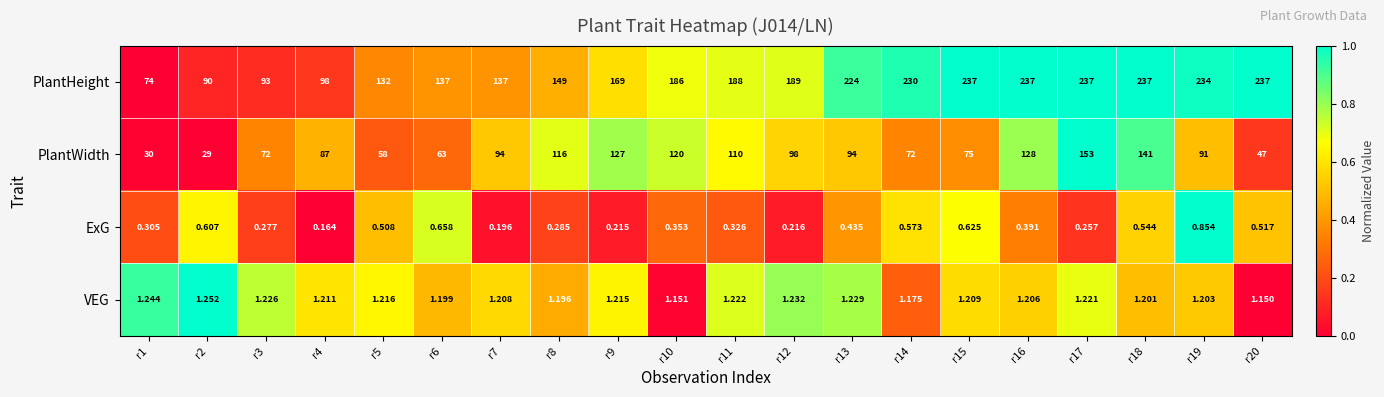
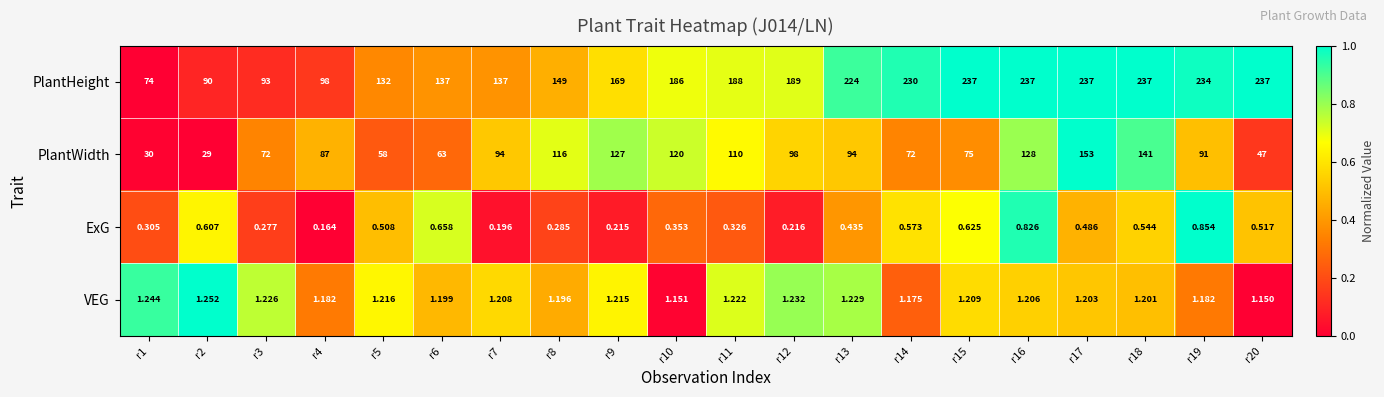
ExG, r16: 0.391 -> 0.826
ExG, r17: 0.257 -> 0.486
VEG, r4: 1.211 -> 1.182
VEG, r17: 1.221 -> 1.203
VEG, r19: 1.203 -> 1.182
